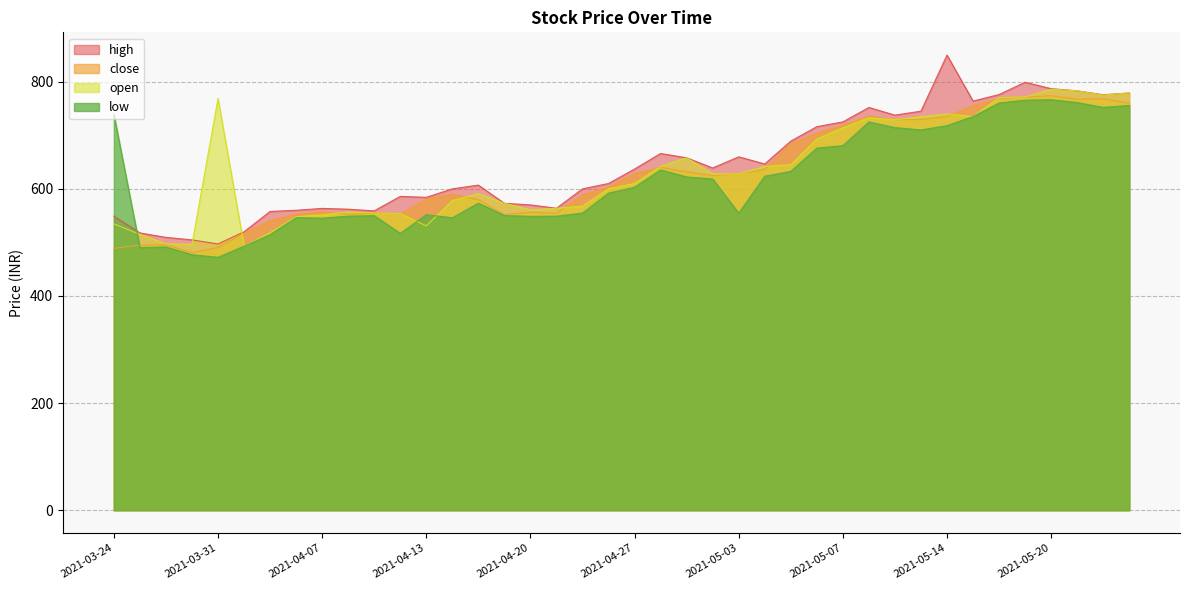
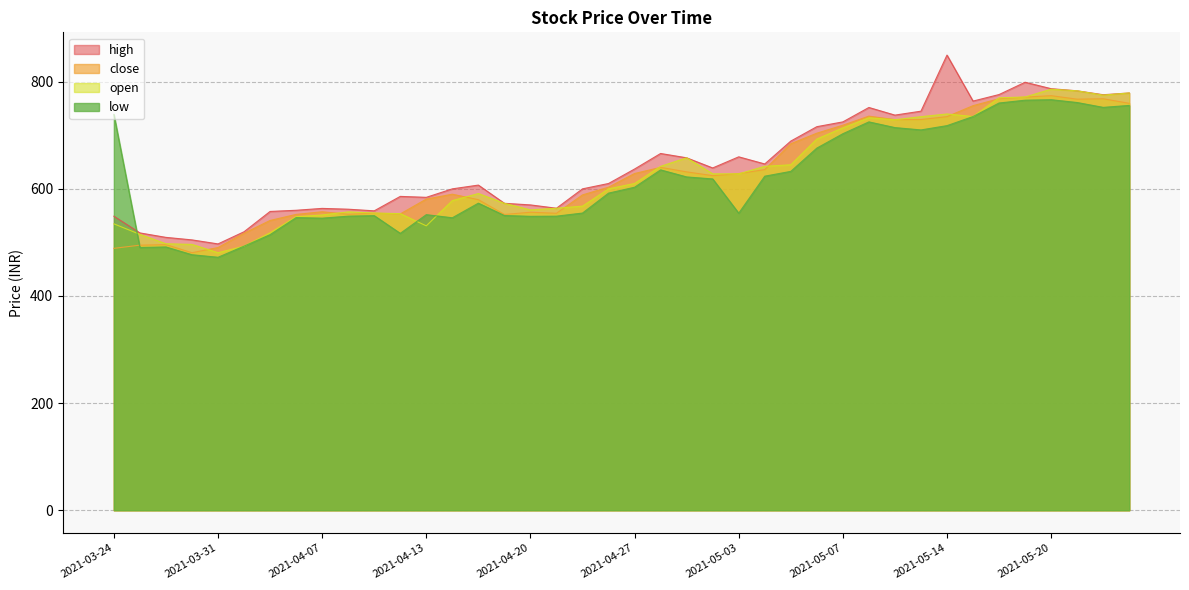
open, 2021-03-31: 770 -> 480
low, 2021-05-07: 680 -> 700
